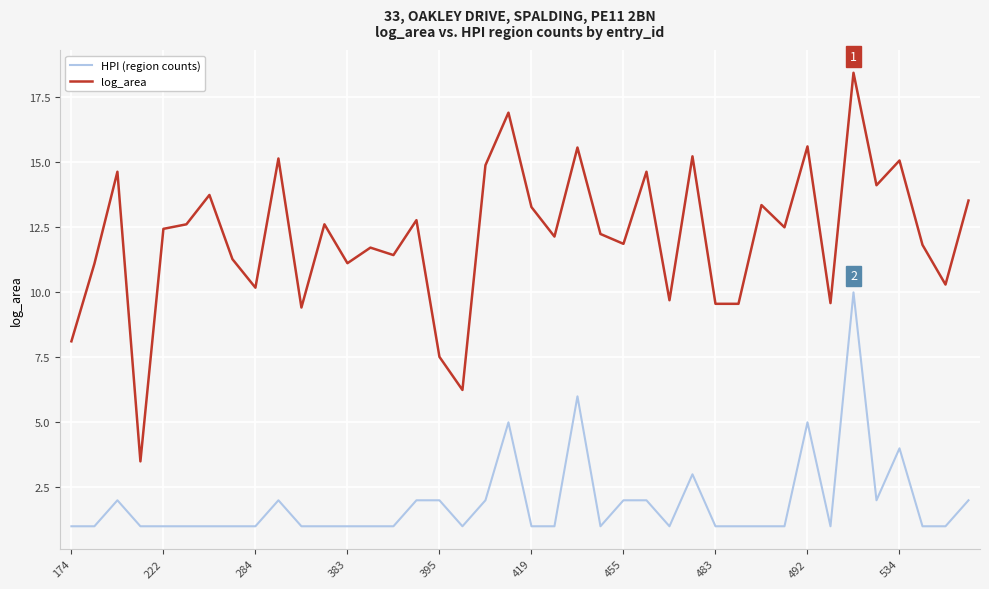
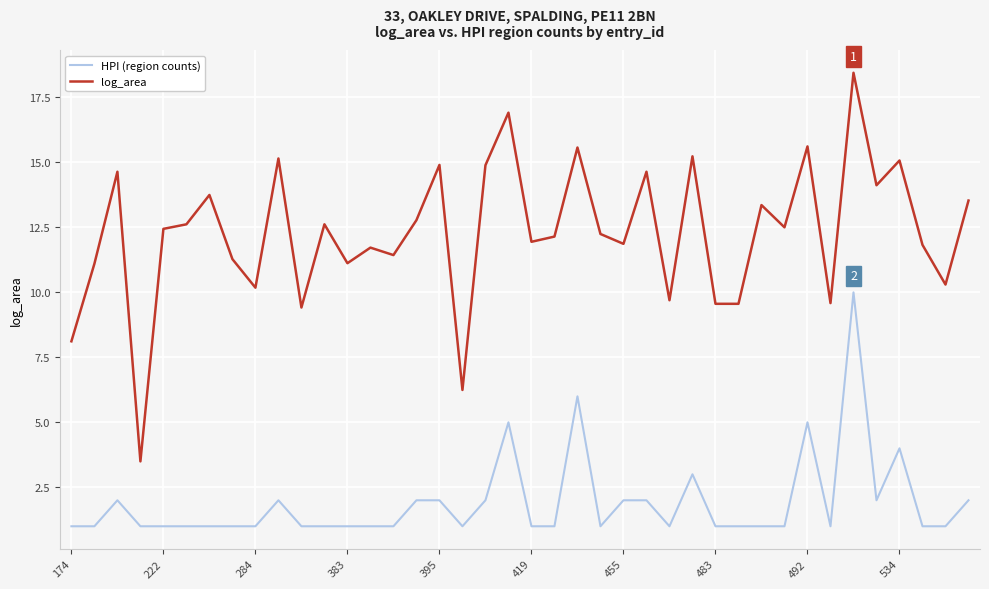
log_area, 395: 7.5 -> 14.9
log_area, 419: 13.3 -> 11.9
